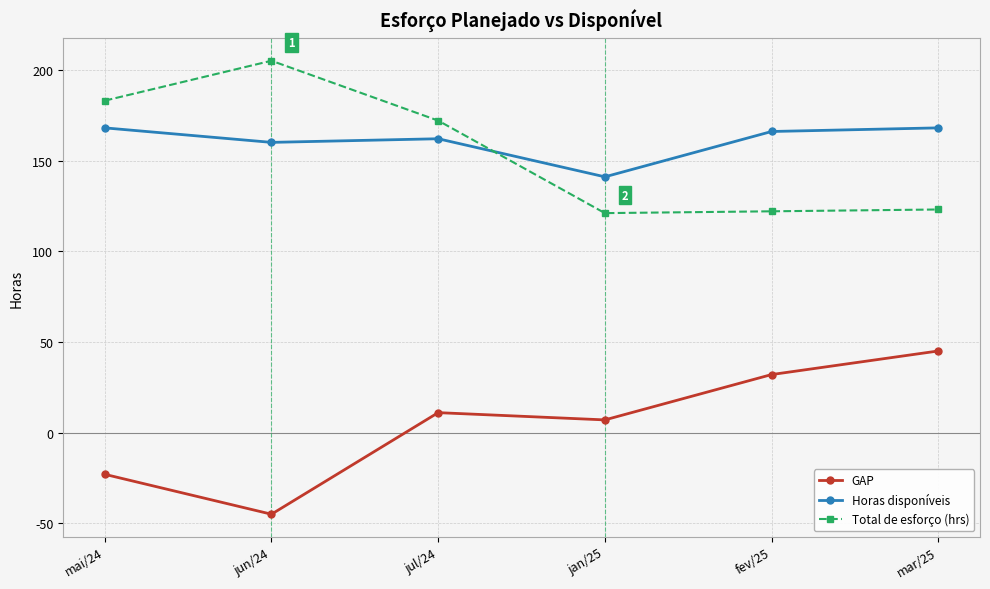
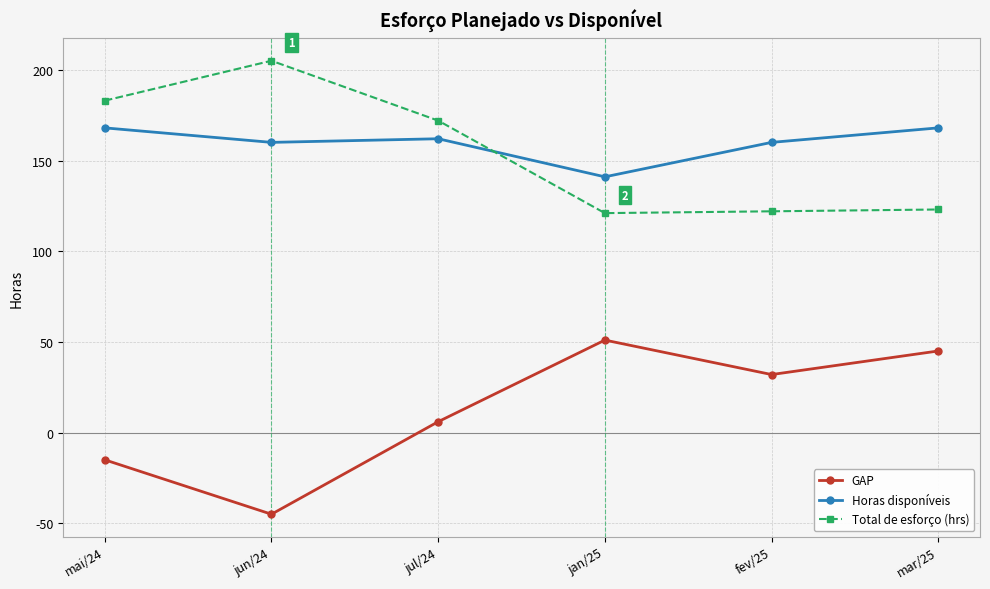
GAP, mai/24: -23 -> -15
GAP, jul/24: 11 -> 6
GAP, jan/25: 7 -> 51
Horas disponíveis, fev/25: 166 -> 160
